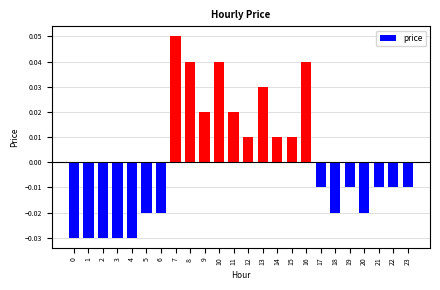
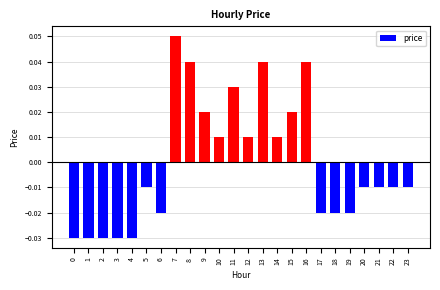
5: -0.02 -> -0.01
10: 0.04 -> 0.01
11: 0.02 -> 0.03
13: 0.03 -> 0.04
15: 0.01 -> 0.02
17: -0.01 -> -0.02
19: -0.01 -> -0.02
20: -0.02 -> -0.01
